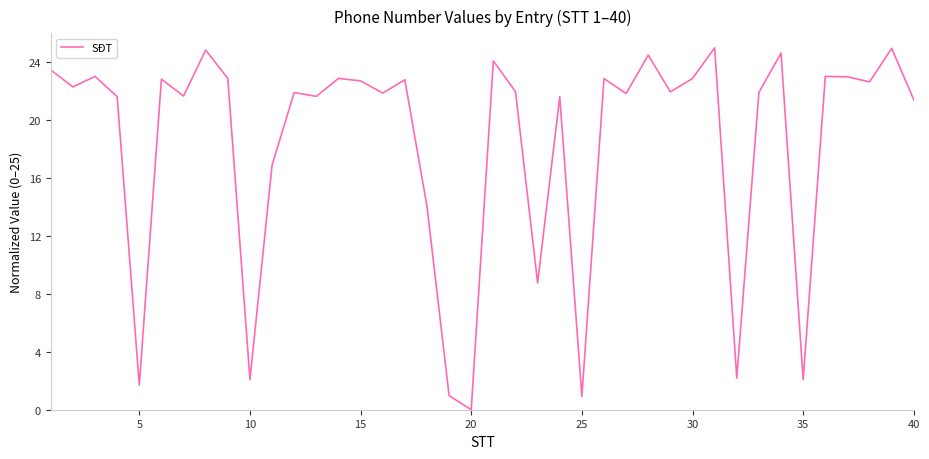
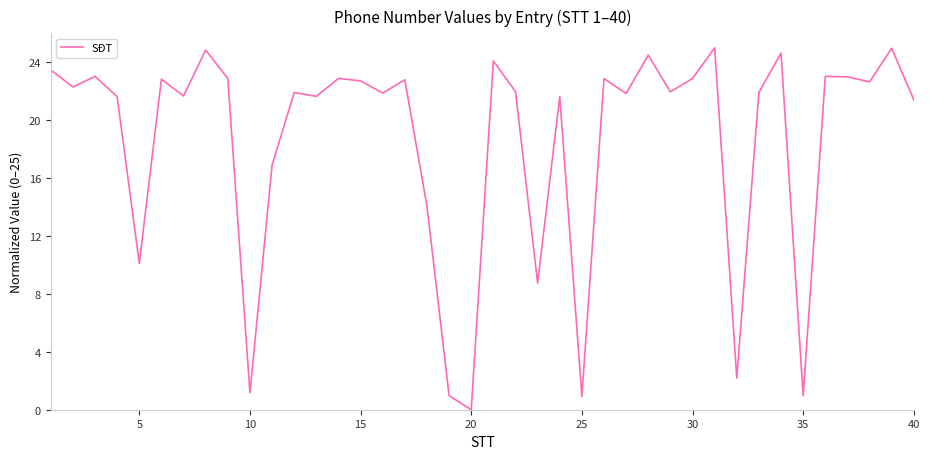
5: 1.7 -> 10.1
10: 2.1 -> 1.2
35: 2.1 -> 1.0
